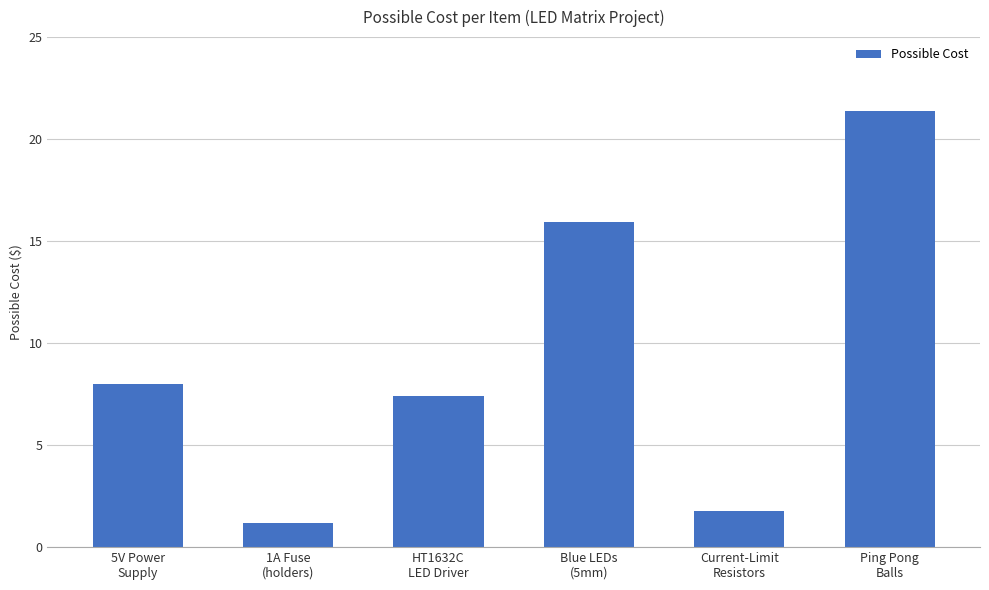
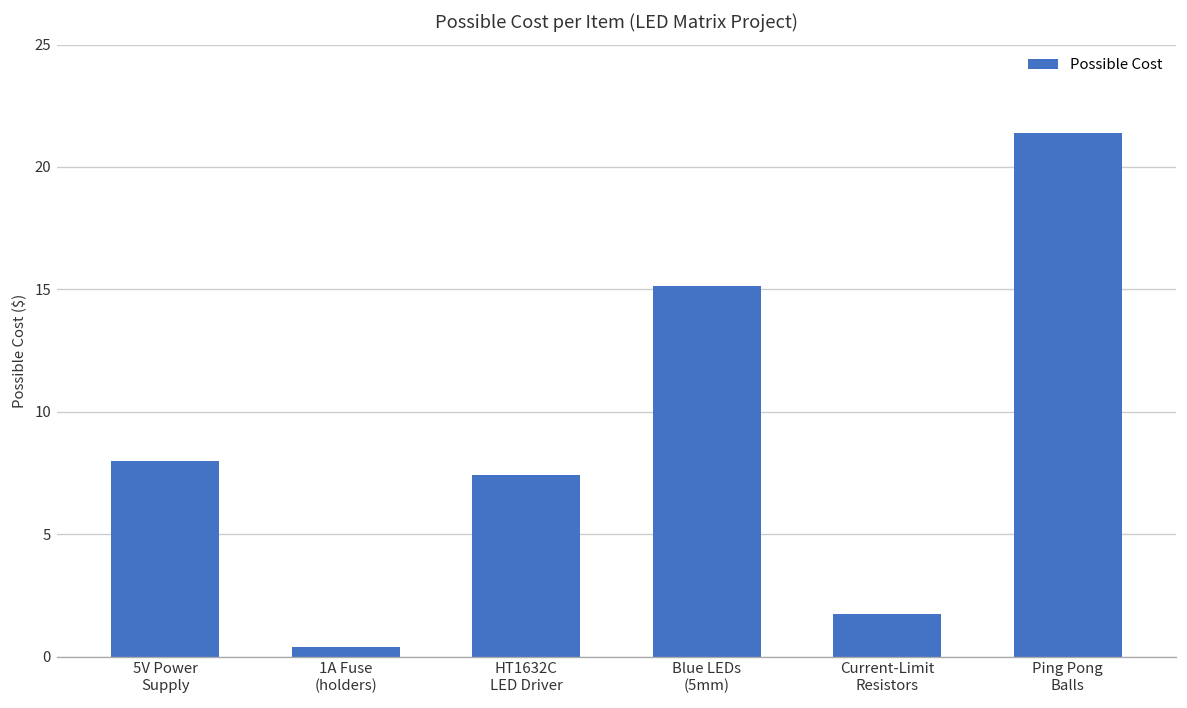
1A Fuse (holders): 1.2 -> 0.4
Blue LEDs (5mm): 16.0 -> 15.1
